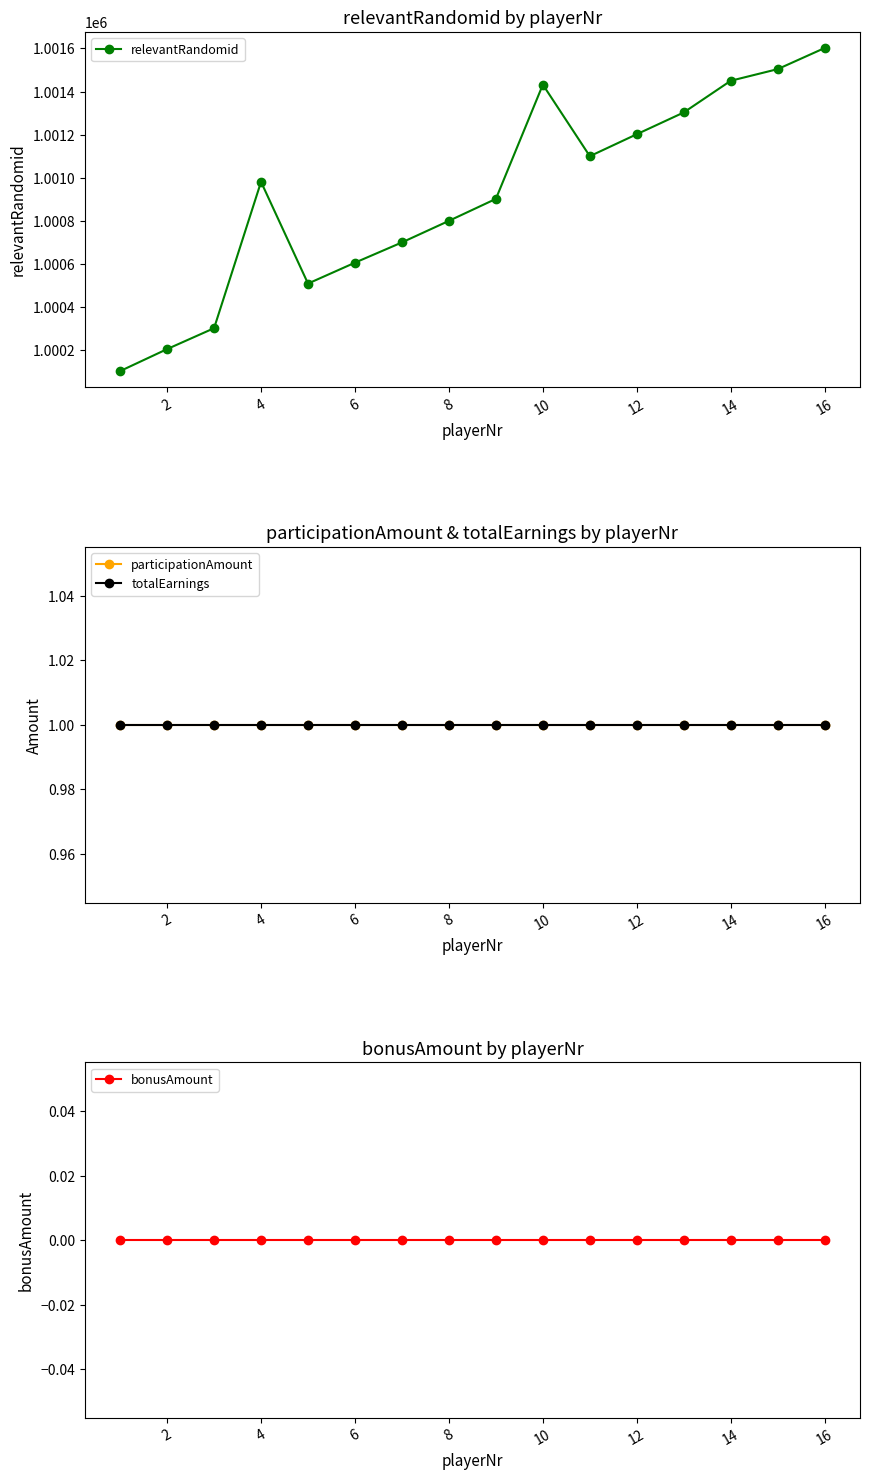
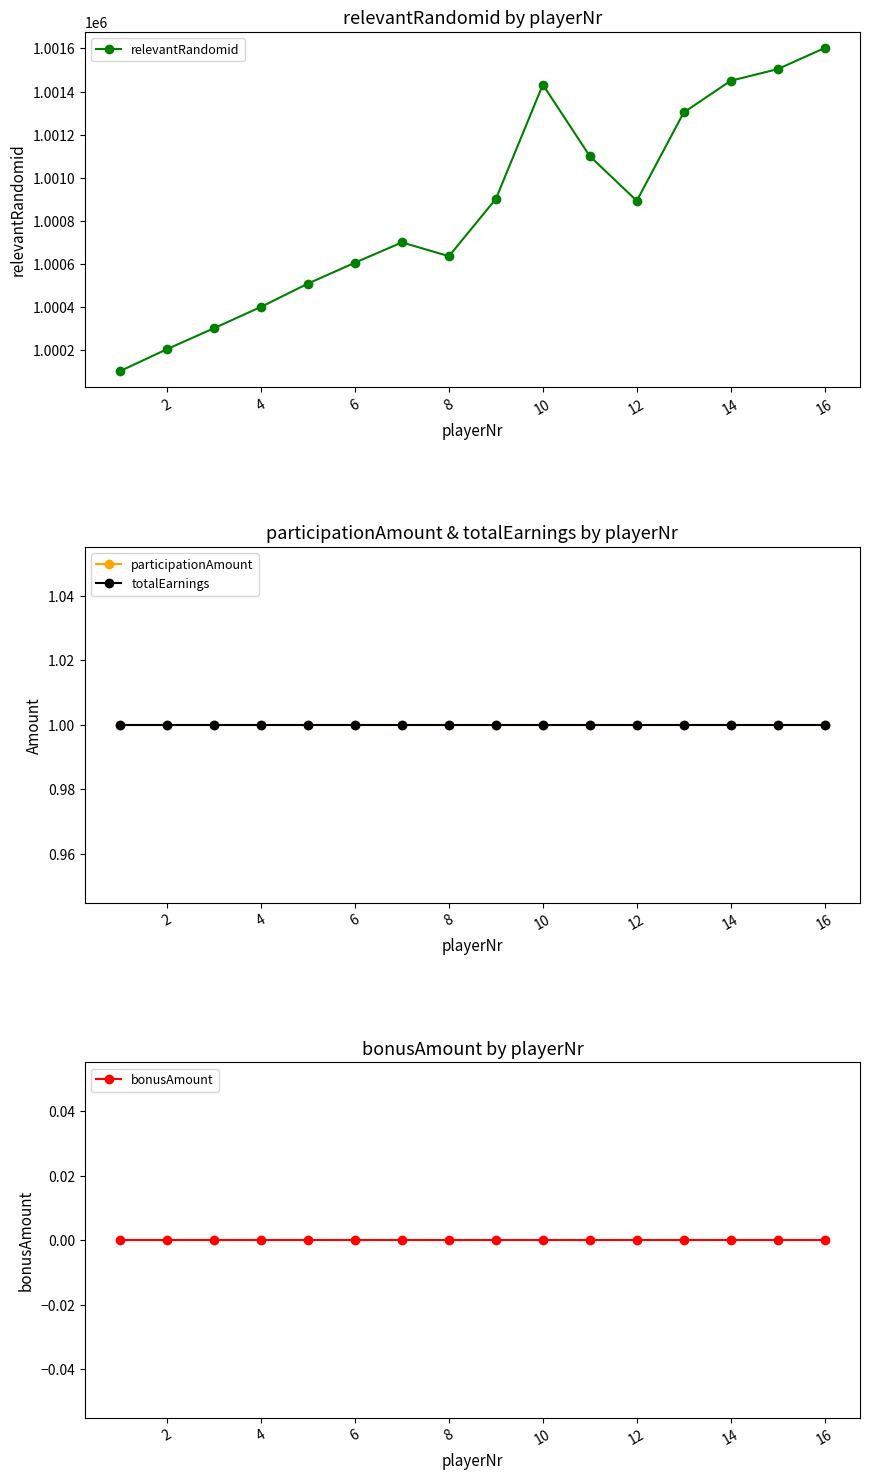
relevantRandomid by playerNr, 4: 1000980 -> 1000400
relevantRandomid by playerNr, 8: 1000800 -> 1000640
relevantRandomid by playerNr, 12: 1001200 -> 1000890
